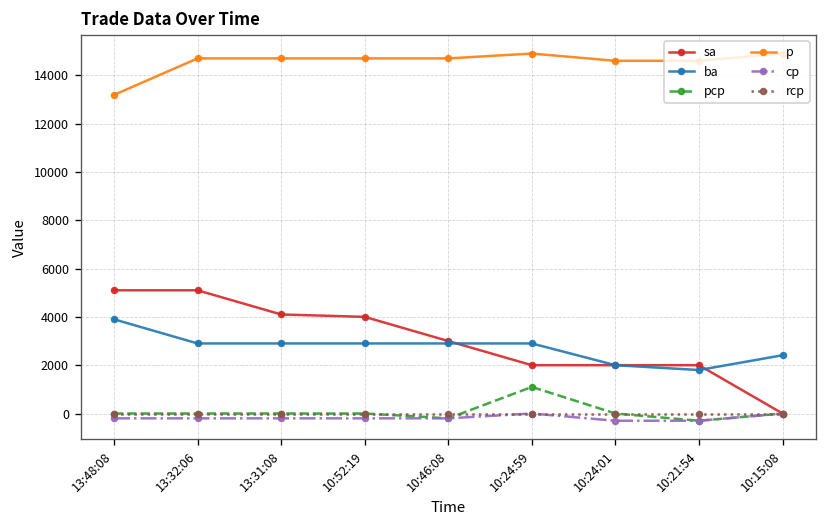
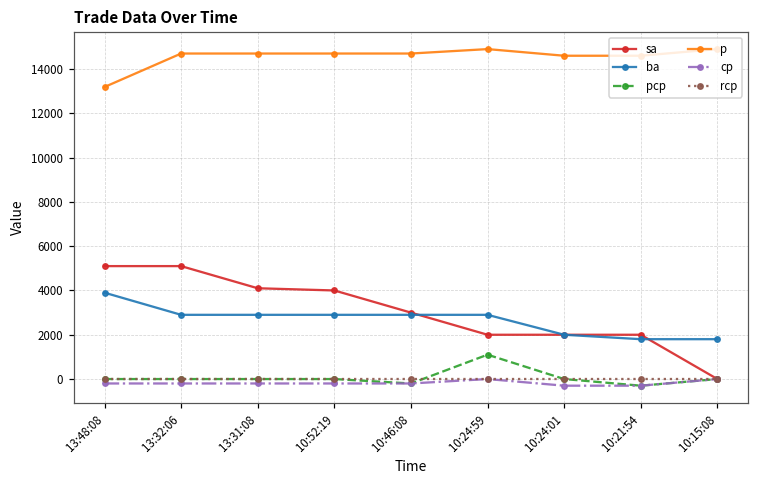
ba, 10:15:08: 2400 -> 1800
